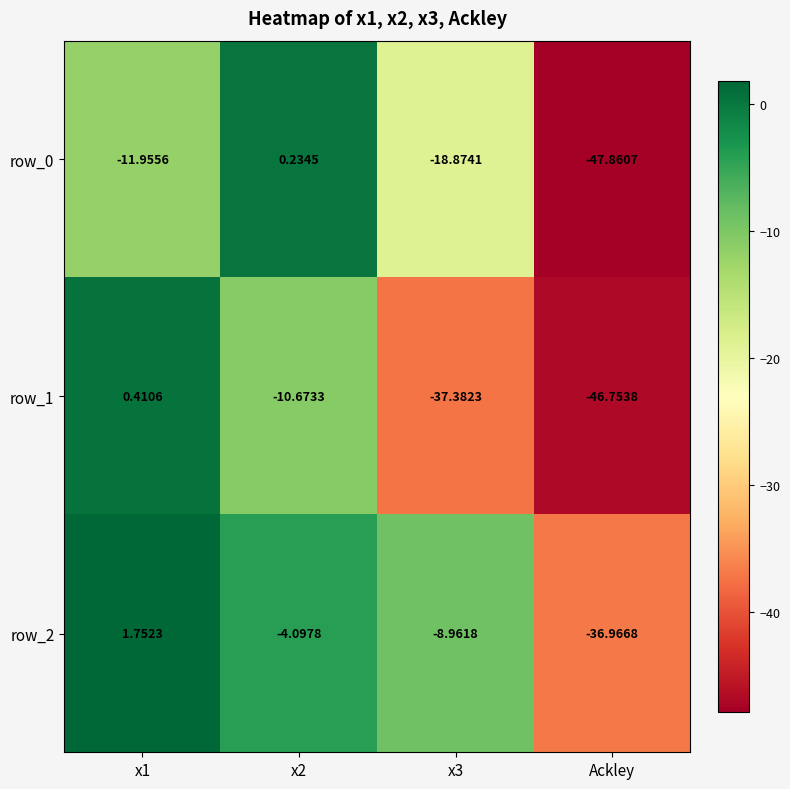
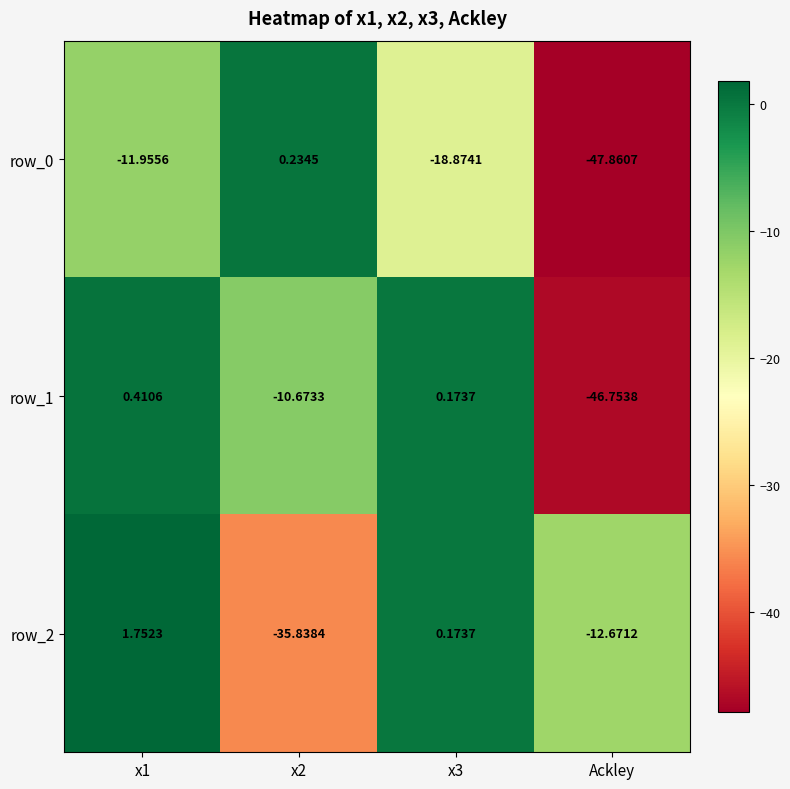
row_1, x3: -37.3823 -> 0.1737
row_2, x2: -4.0978 -> -35.8384
row_2, x3: -8.9618 -> 0.1737
row_2, Ackley: -36.9668 -> -12.6712
